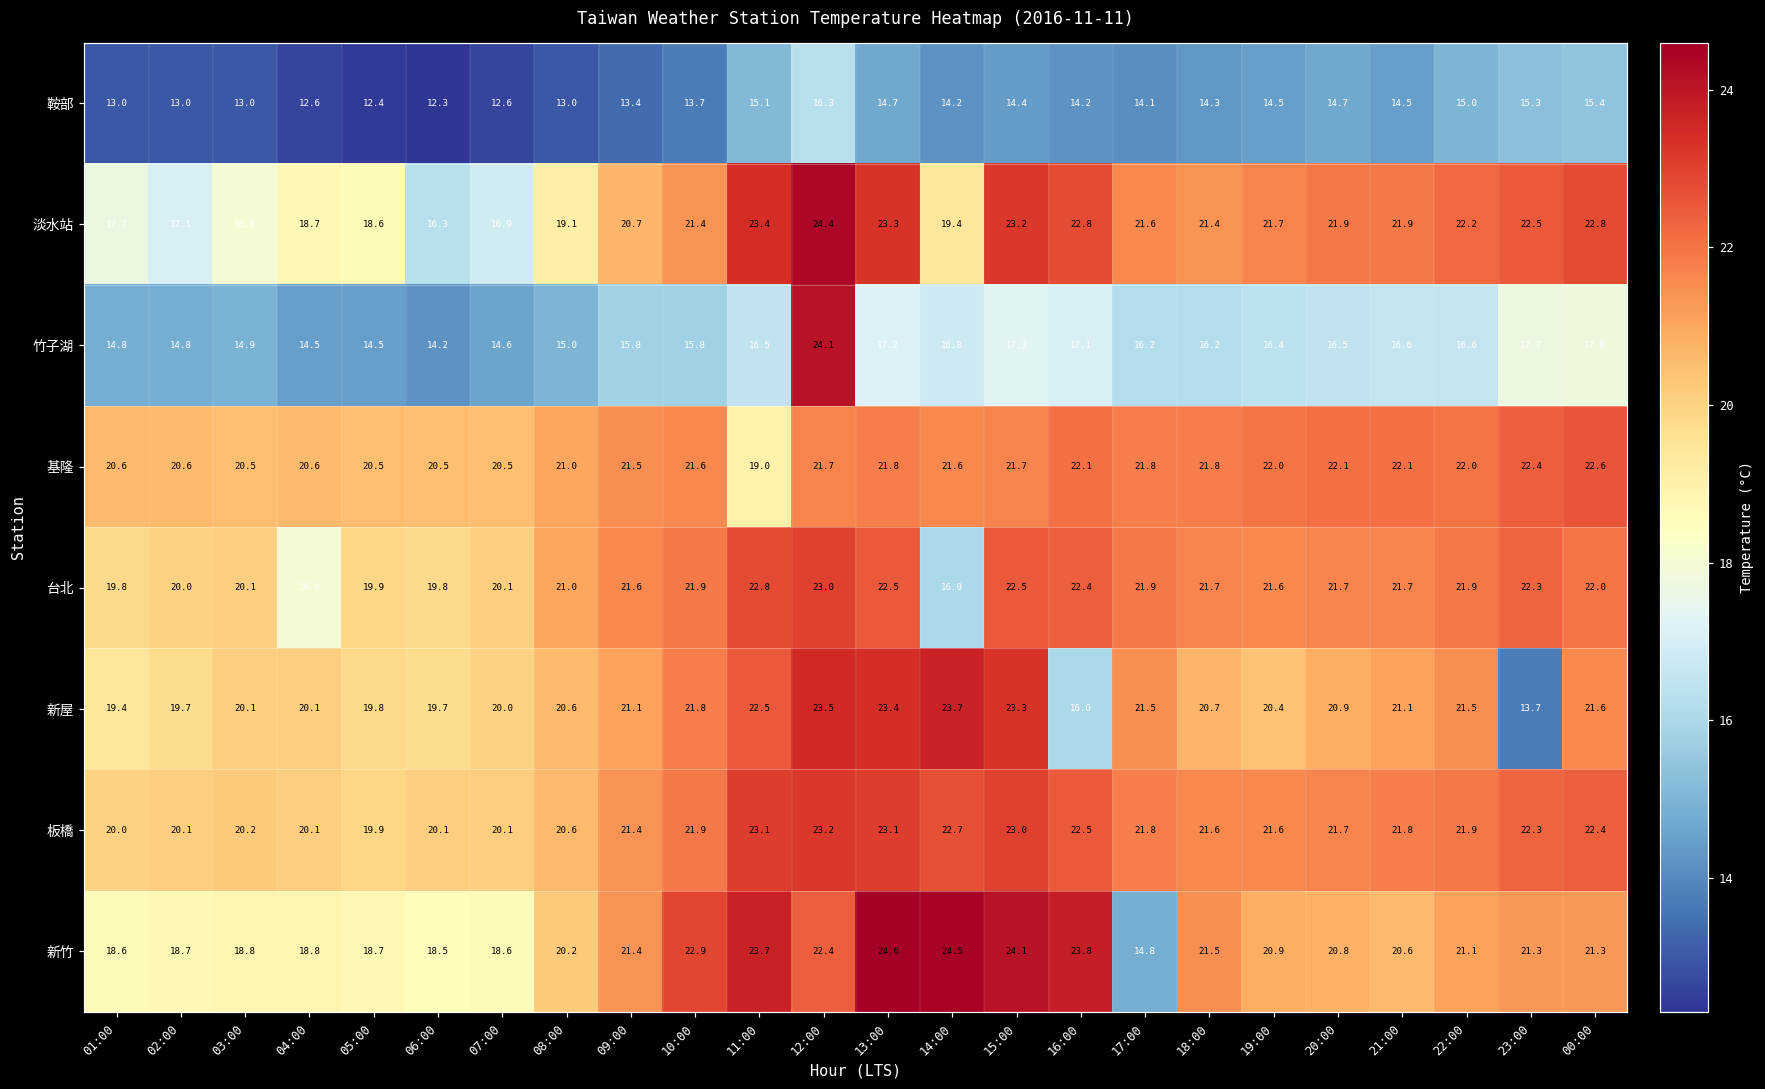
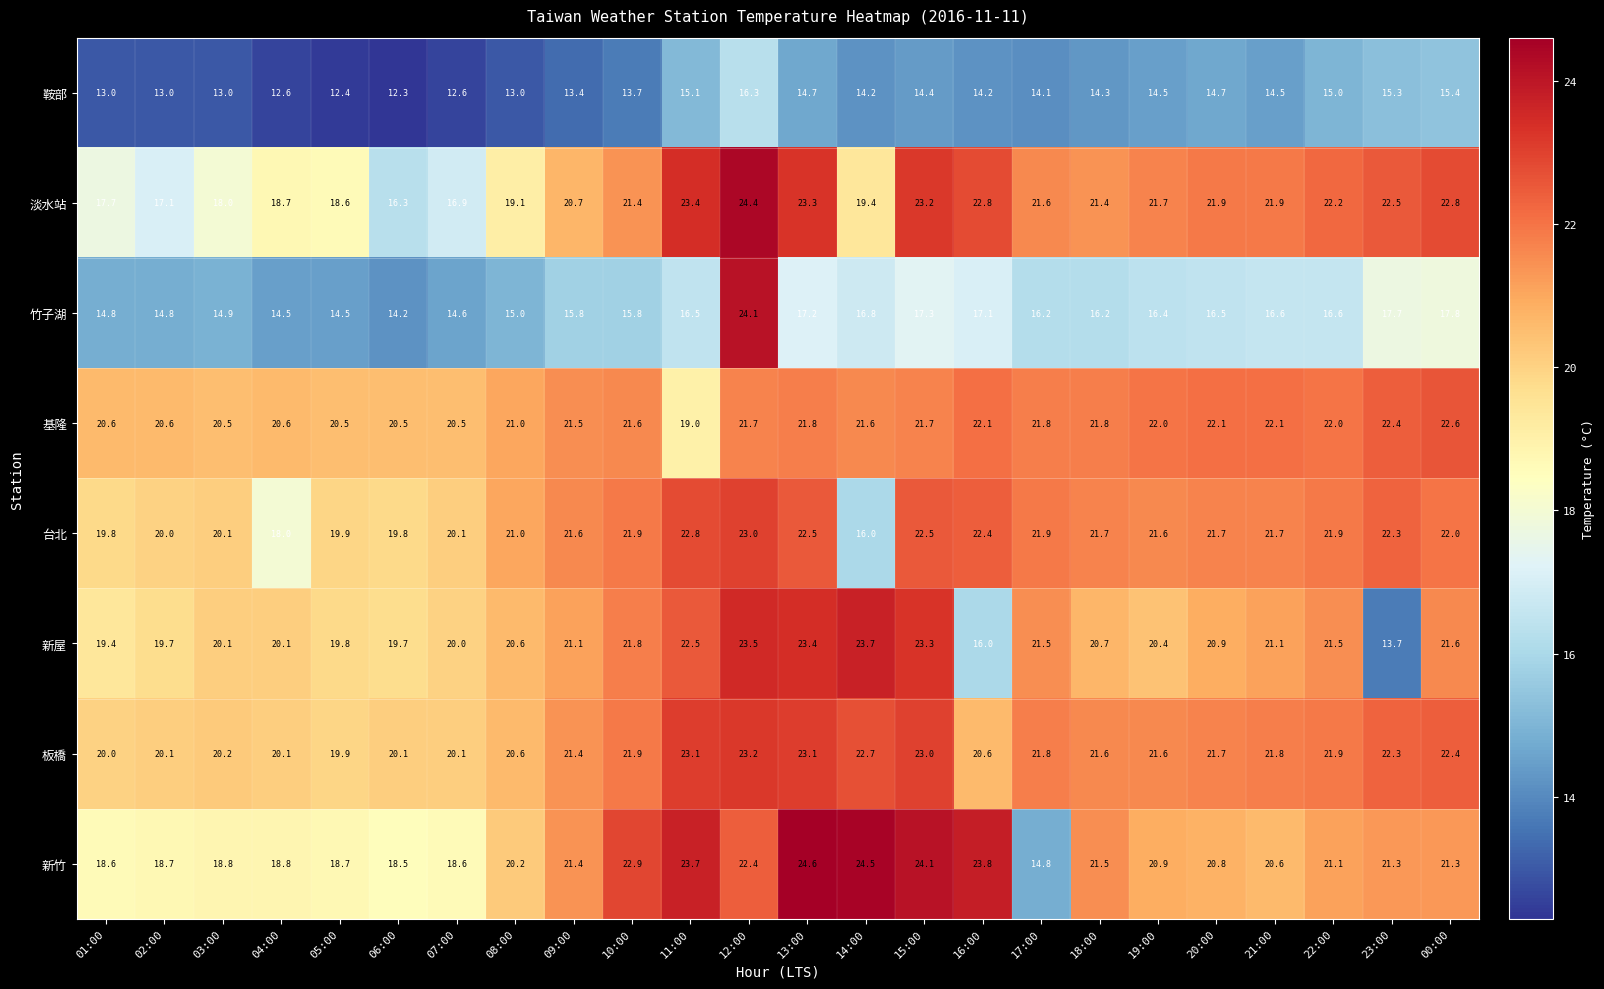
板橋, 16:00: 22.5 -> 20.6
